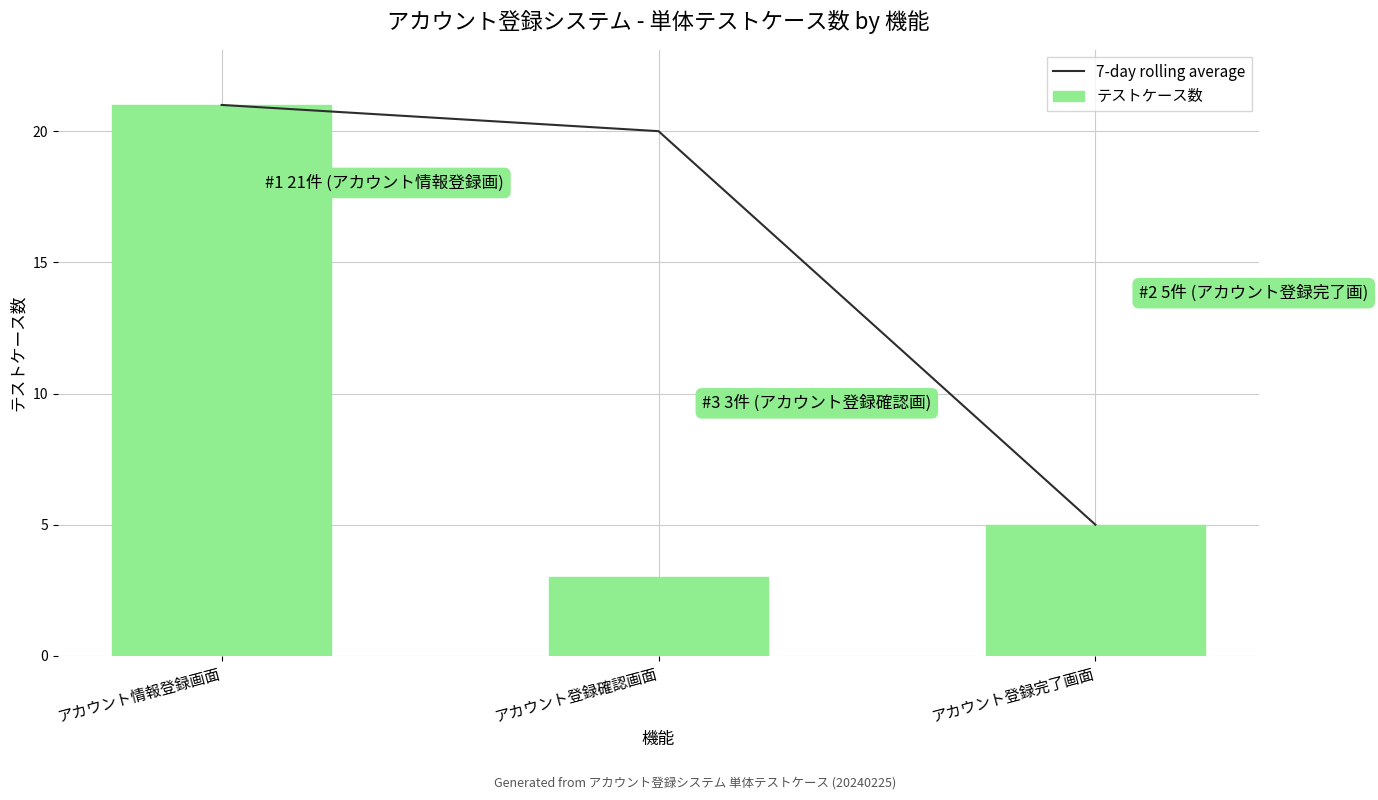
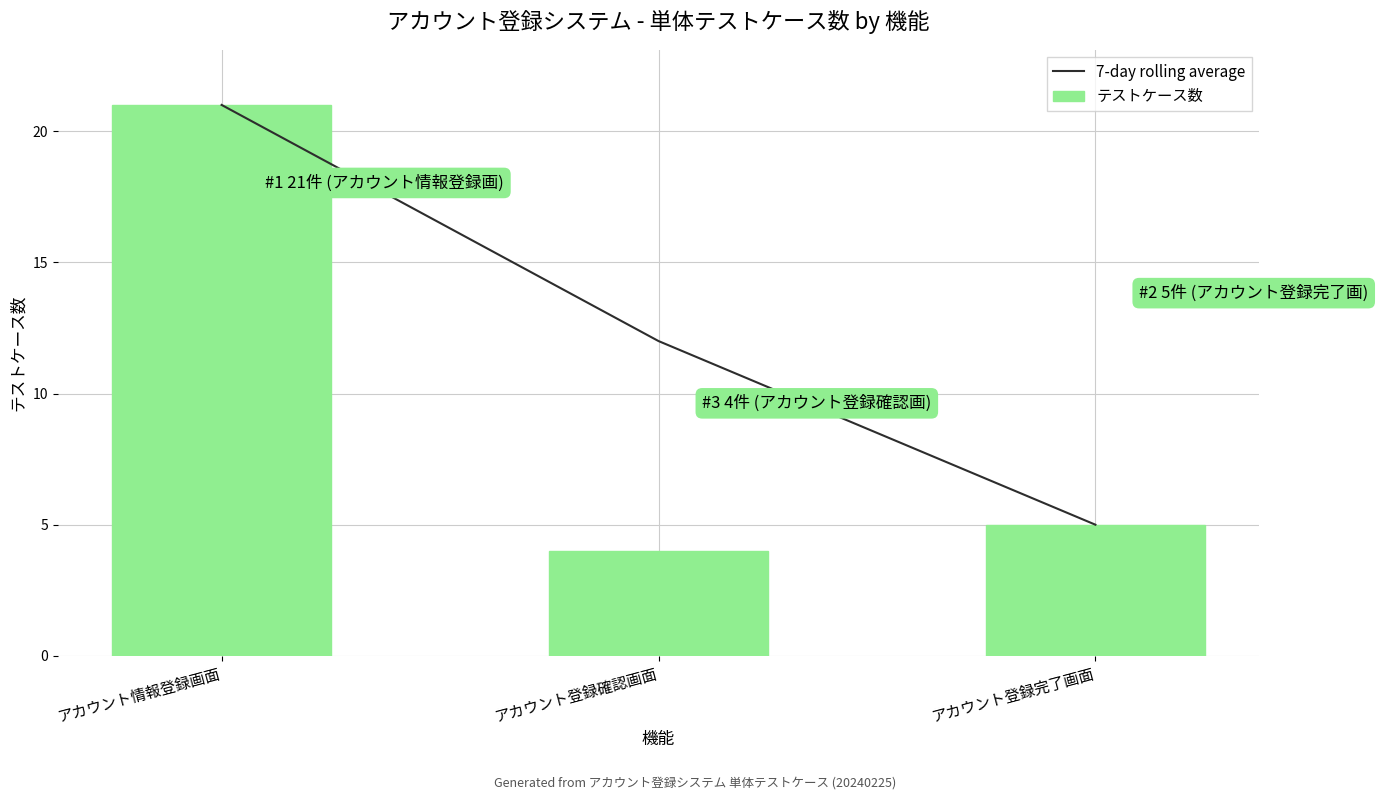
7-day rolling average, アカウント登録確認画面: 20 -> 12
テストケース数, アカウント登録確認画面: 3件 -> 4件
